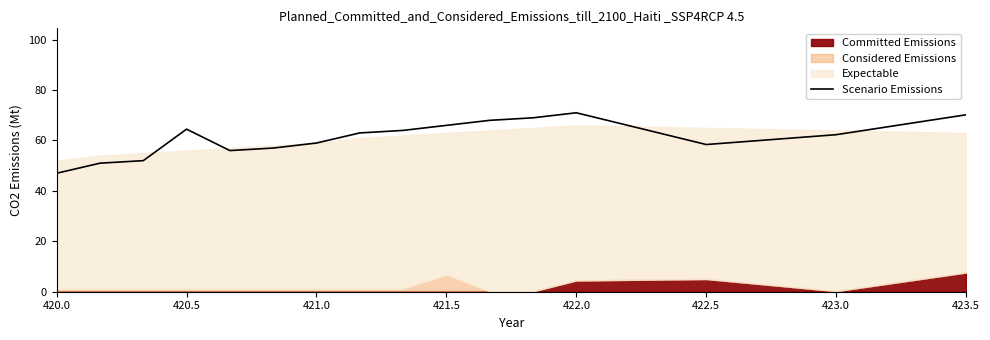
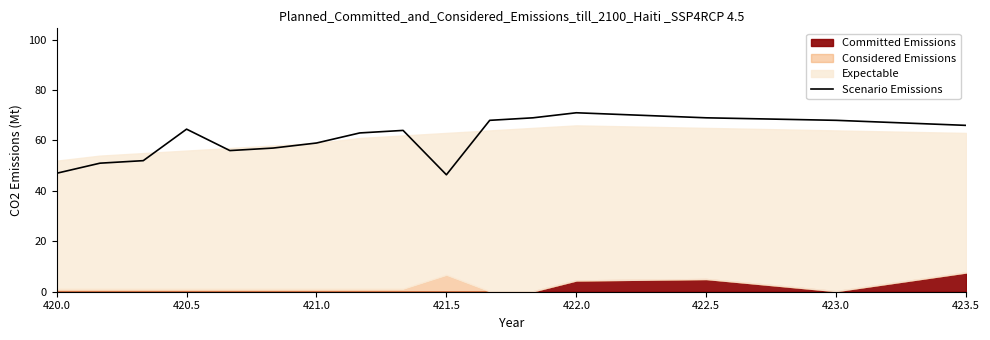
Scenario Emissions, 421.5: 66 -> 46
Scenario Emissions, 422.5: 58 -> 69
Scenario Emissions, 423.0: 62 -> 68
Scenario Emissions, 423.5: 70 -> 66
